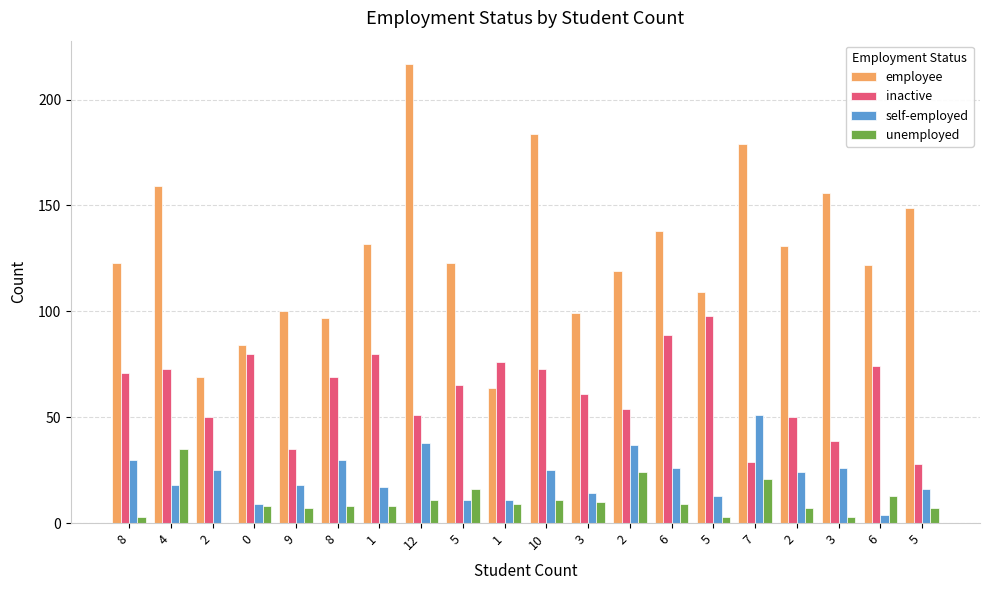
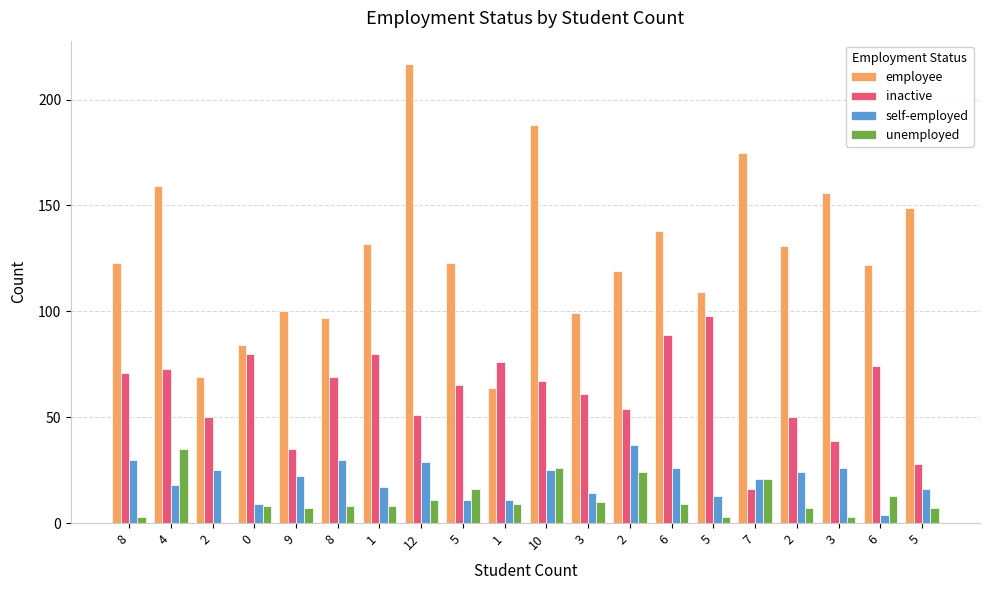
self-employed, 9: 18 -> 22
self-employed, 12: 38 -> 29
employee, 10: 184 -> 188
inactive, 10: 73 -> 67
unemployed, 10: 11 -> 26
employee, 7: 179 -> 175
inactive, 7: 29 -> 16
self-employed, 7: 51 -> 21
